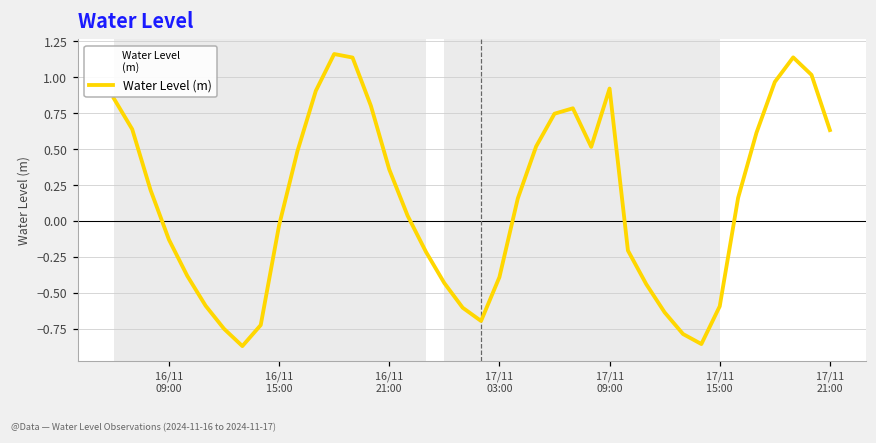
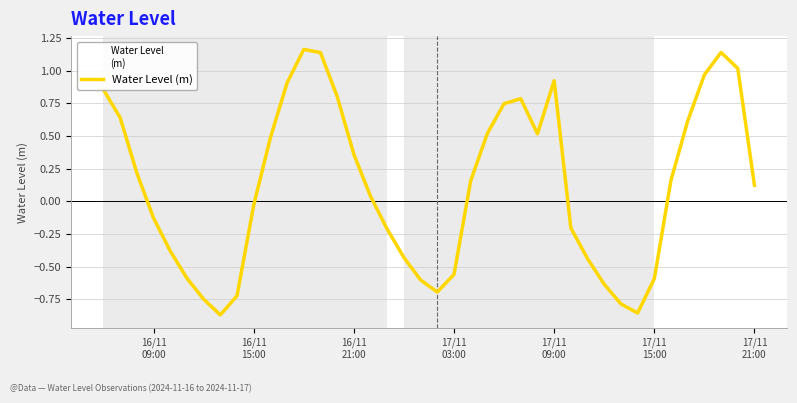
17/11 03:00: -0.39 -> -0.56
17/11 21:00: 0.63 -> 0.12
